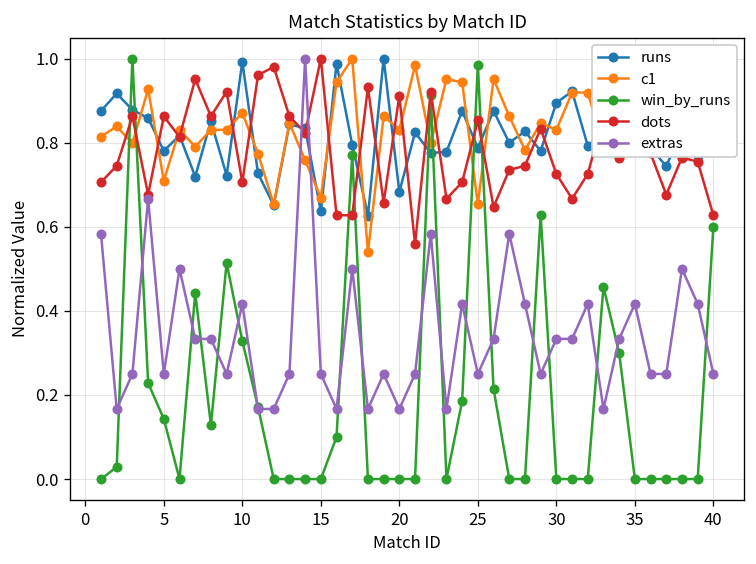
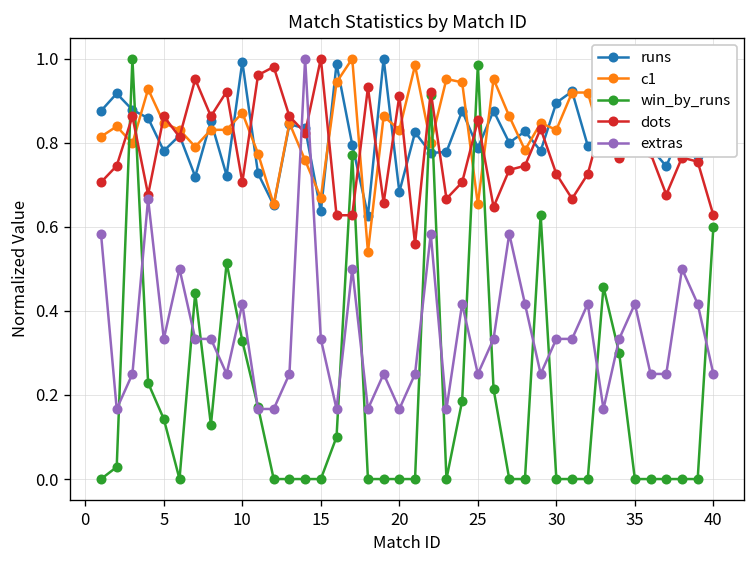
c1, 5: 0.71 -> 0.85
extras, 5: 0.25 -> 0.33
extras, 15: 0.25 -> 0.33
